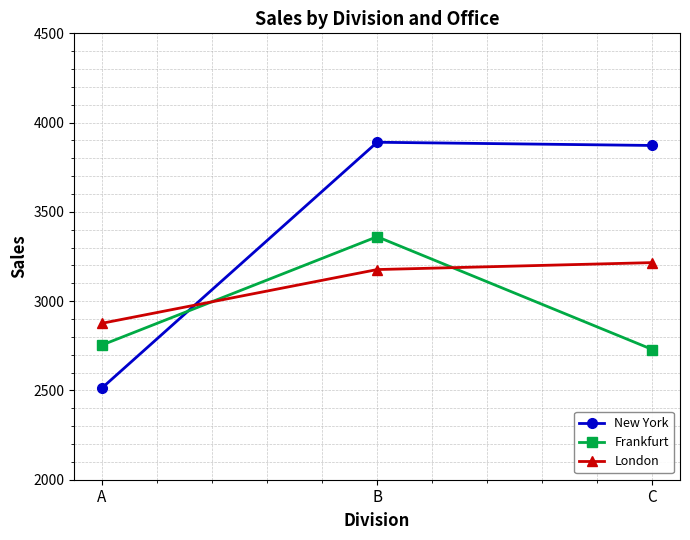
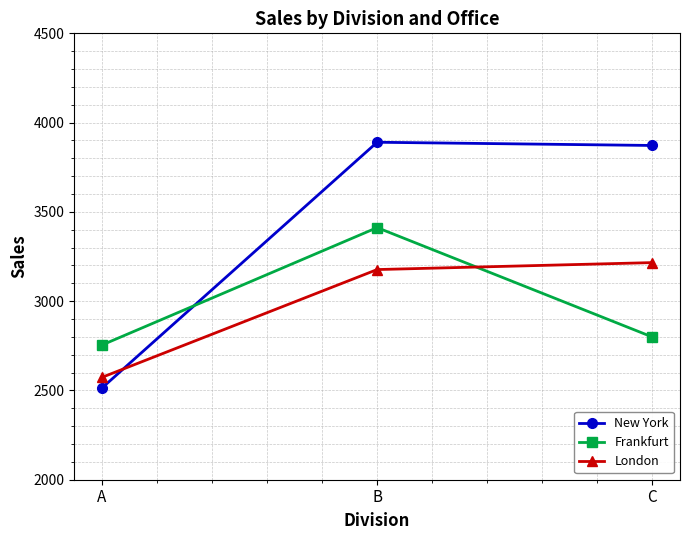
London, A: 2880 -> 2570
Frankfurt, B: 3360 -> 3410
Frankfurt, C: 2730 -> 2800
